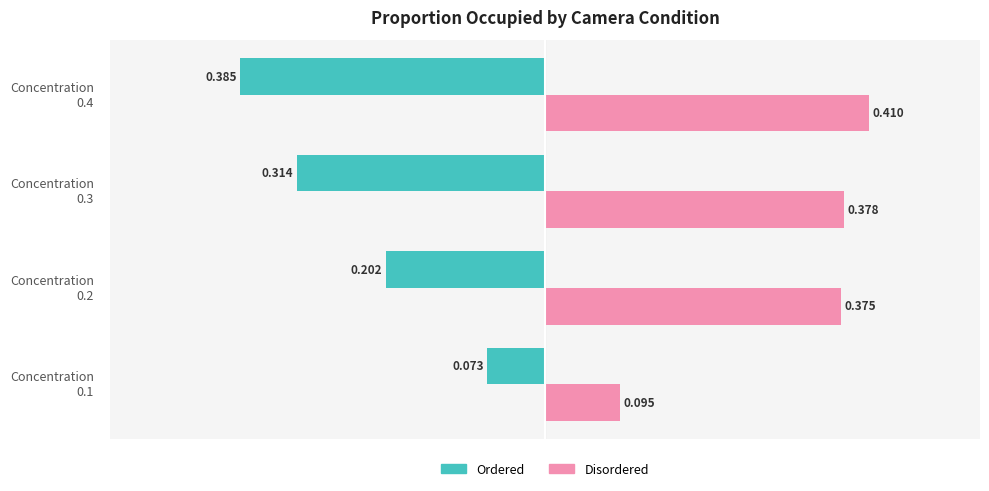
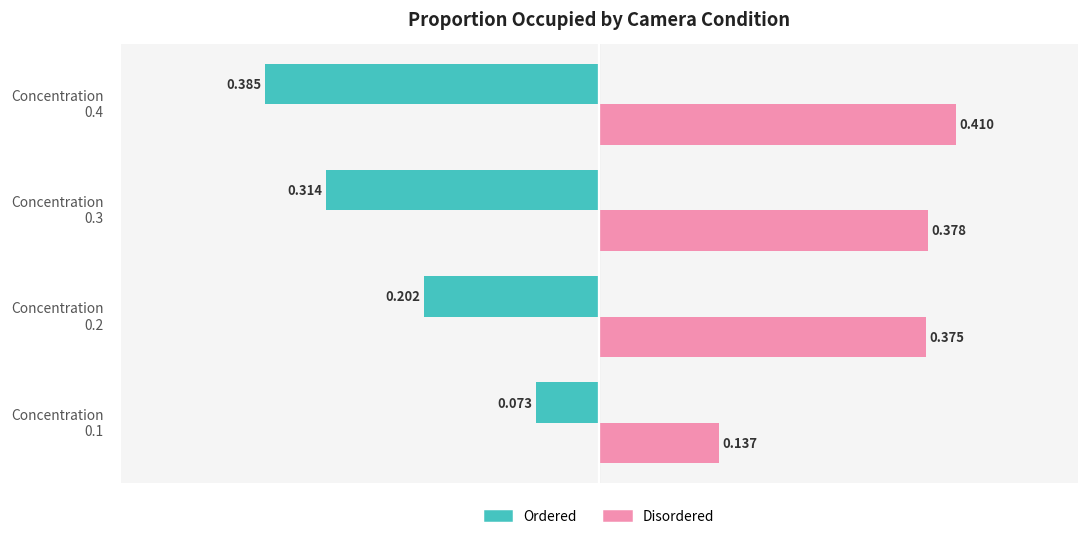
Disordered, Concentration 0.1: 0.095 -> 0.137
